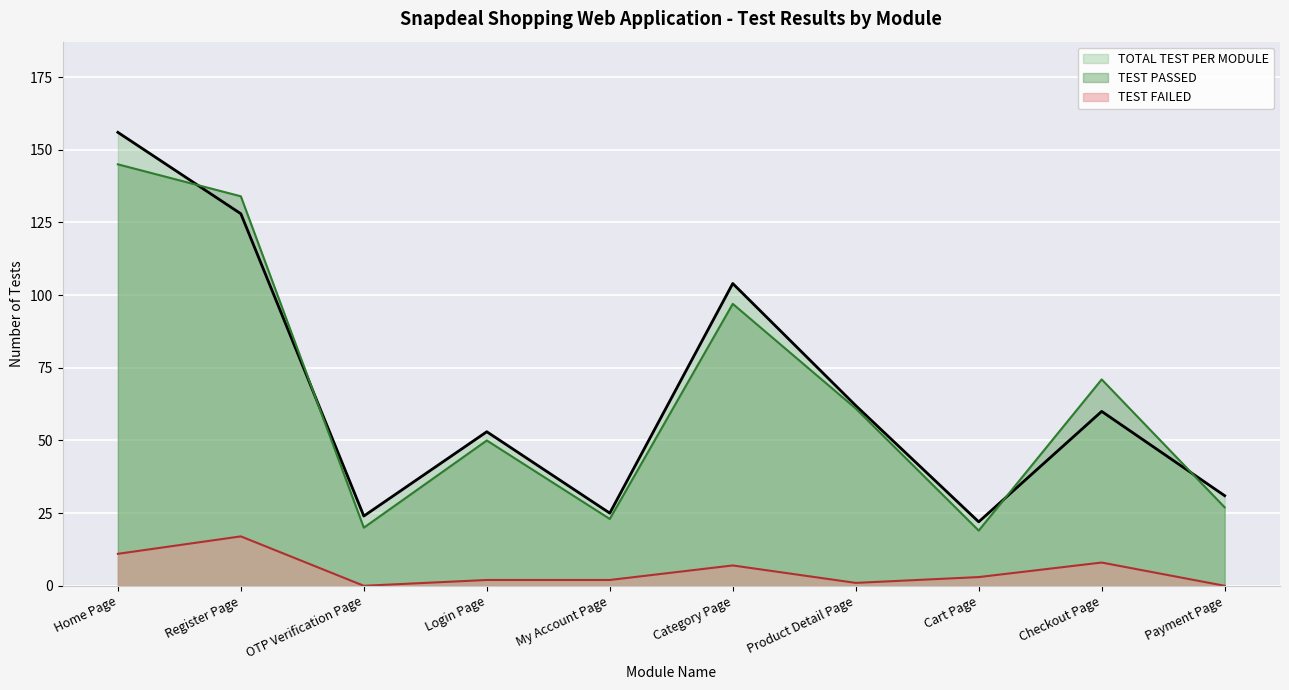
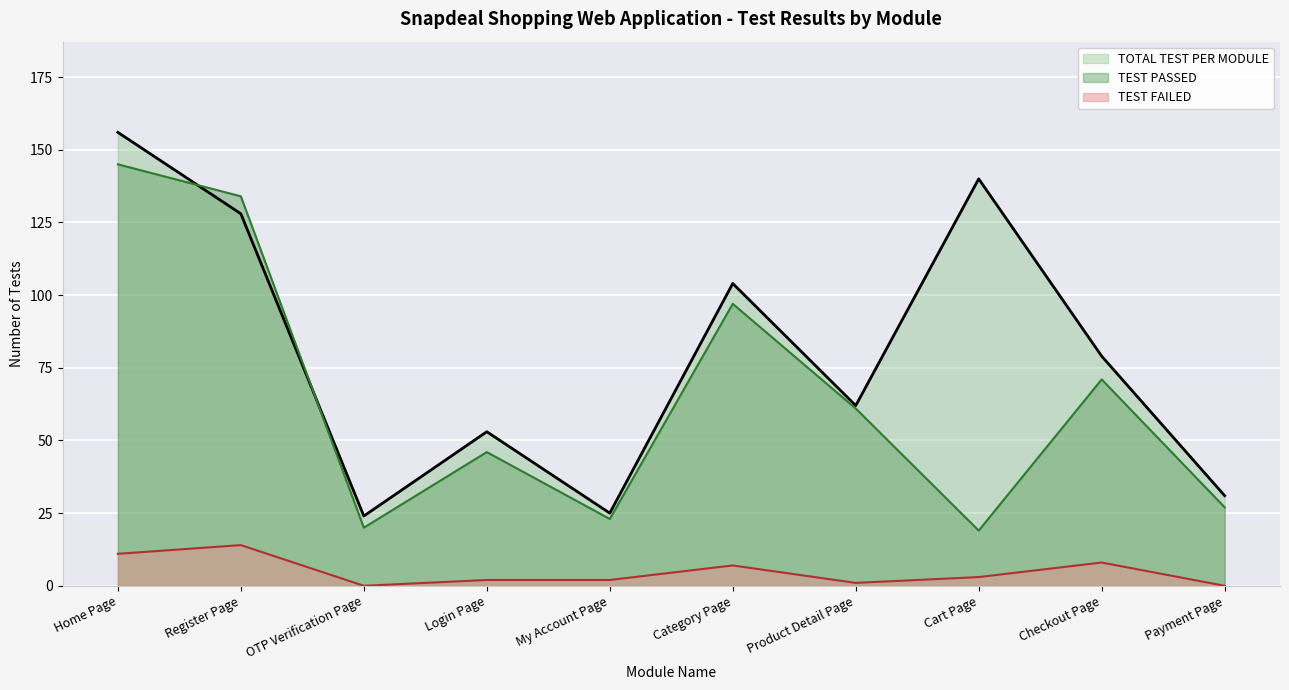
TEST FAILED, Register Page: 17 -> 14
TEST PASSED, Login Page: 50 -> 46
TOTAL TEST PER MODULE, Cart Page: 22 -> 140
TOTAL TEST PER MODULE, Checkout Page: 60 -> 79
